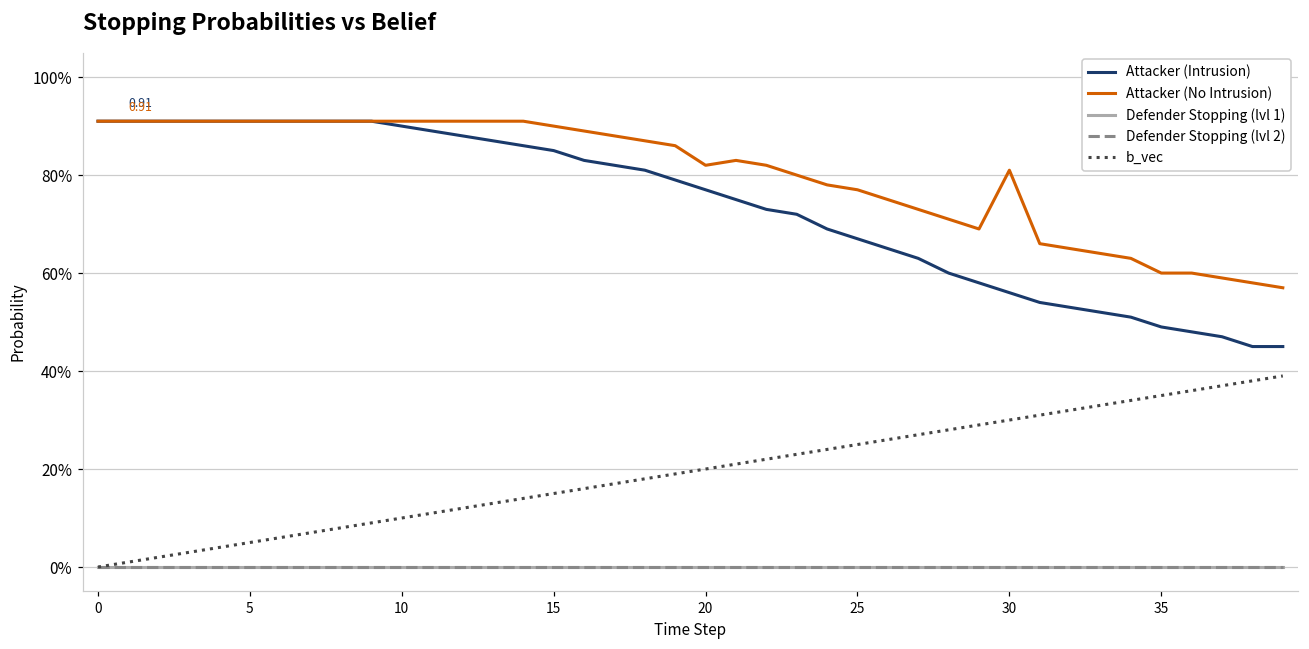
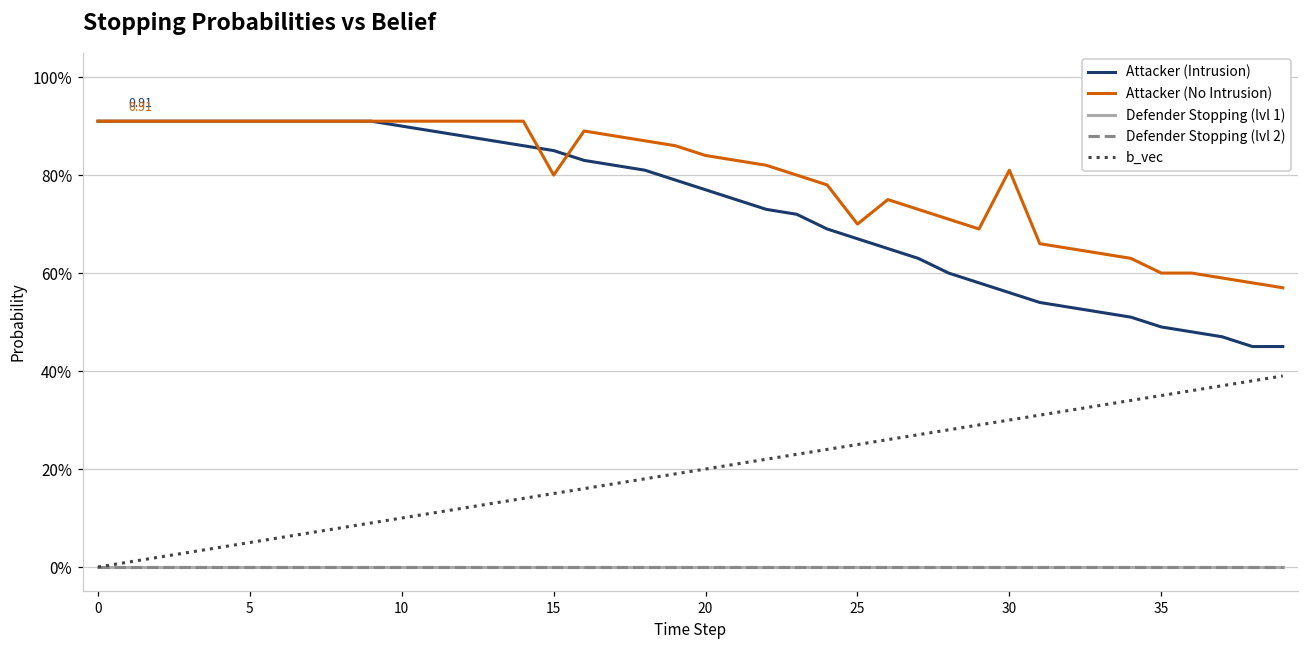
Attacker (No Intrusion), 15: 90% -> 80%
Attacker (No Intrusion), 20: 82% -> 84%
Attacker (No Intrusion), 25: 77% -> 70%
